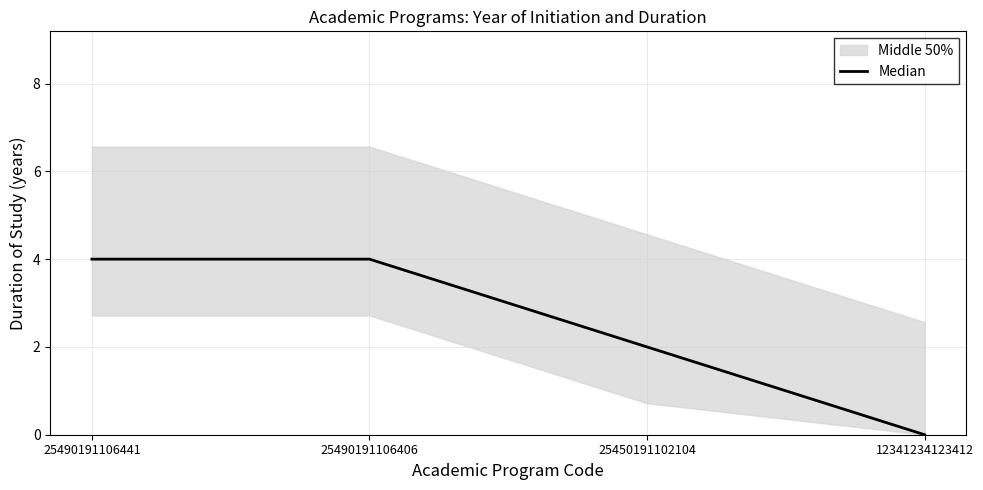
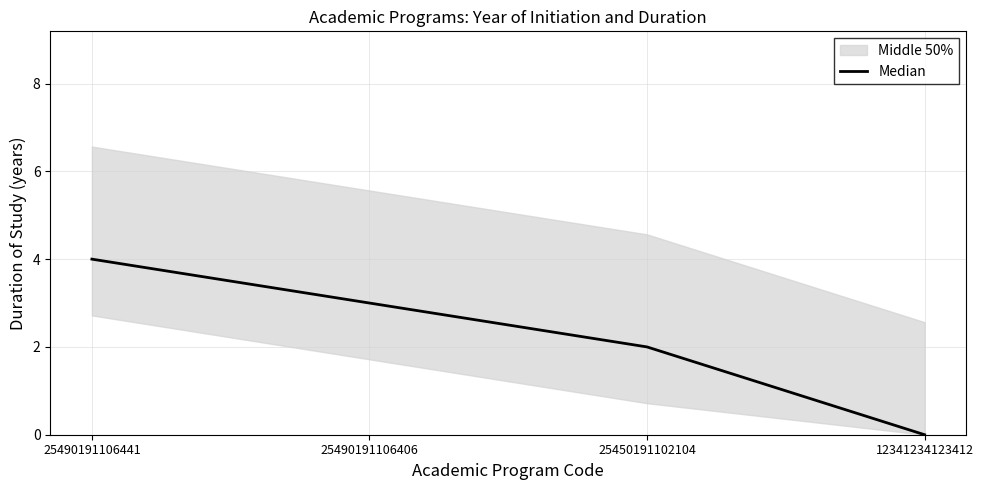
Median, 25490191106406: 4 -> 3
